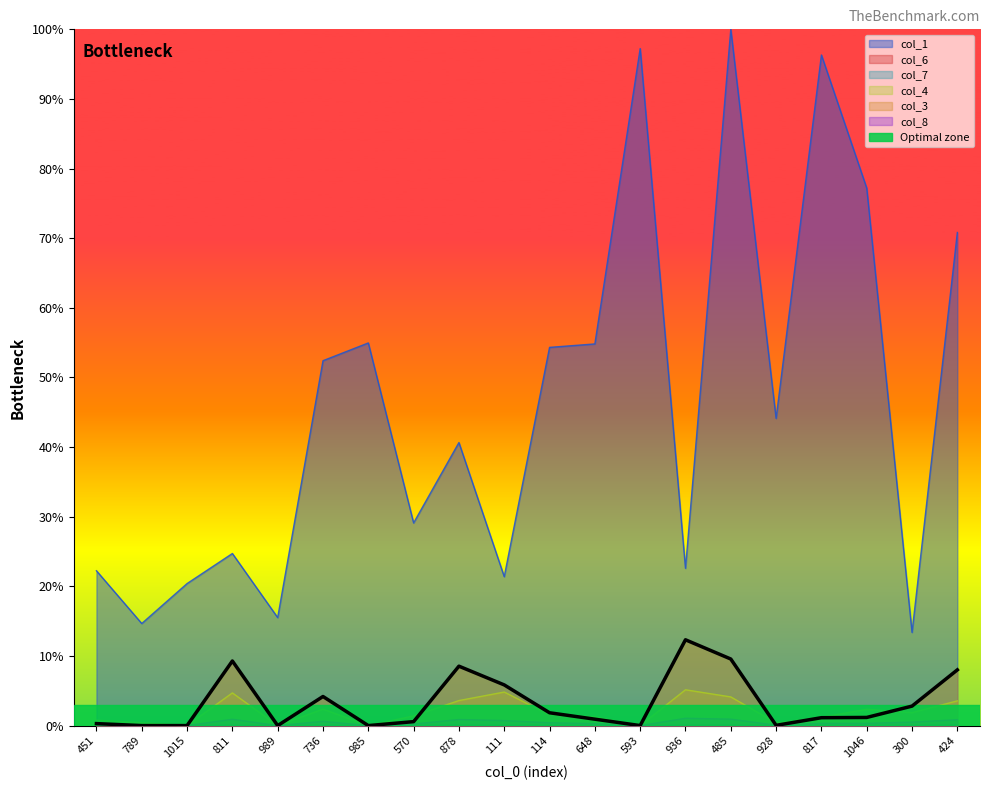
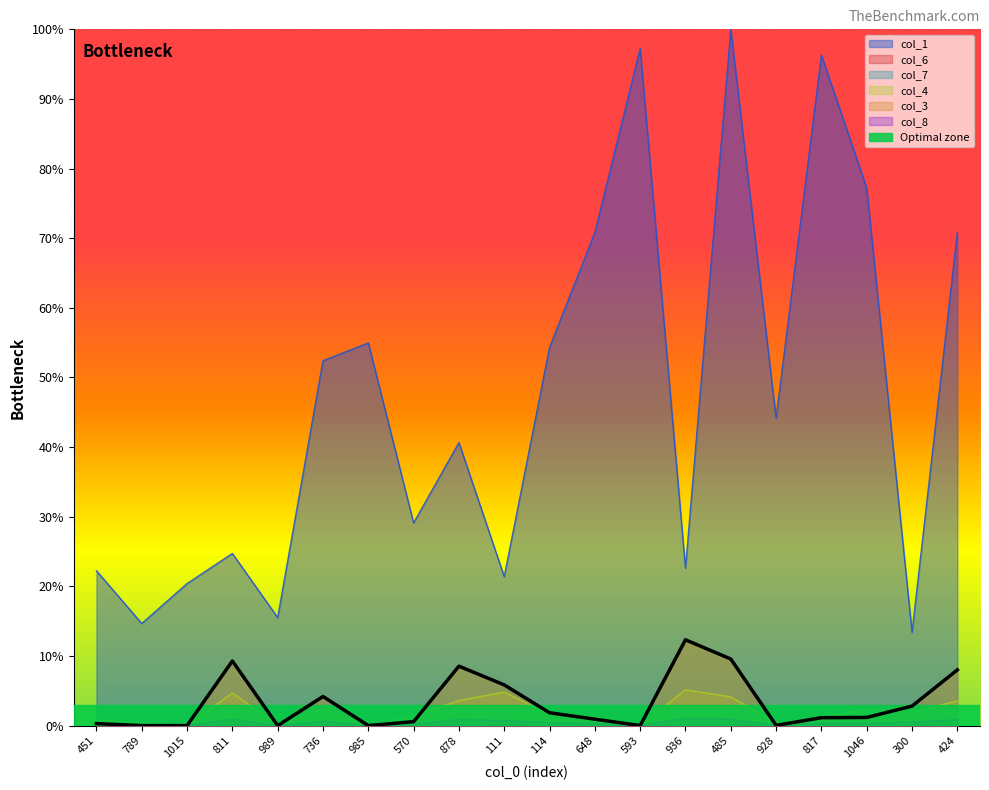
col_1, 648: 55% -> 71%
